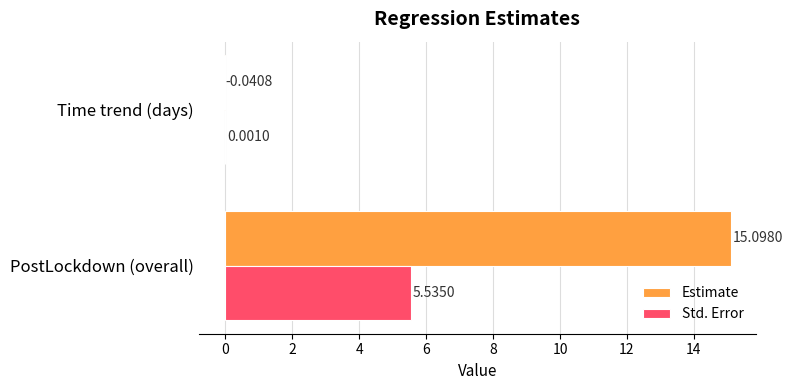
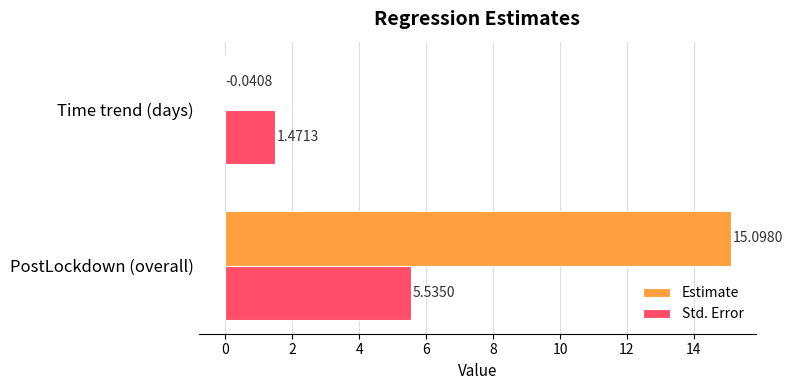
Std. Error, Time trend (days): 0.0010 -> 1.4713
